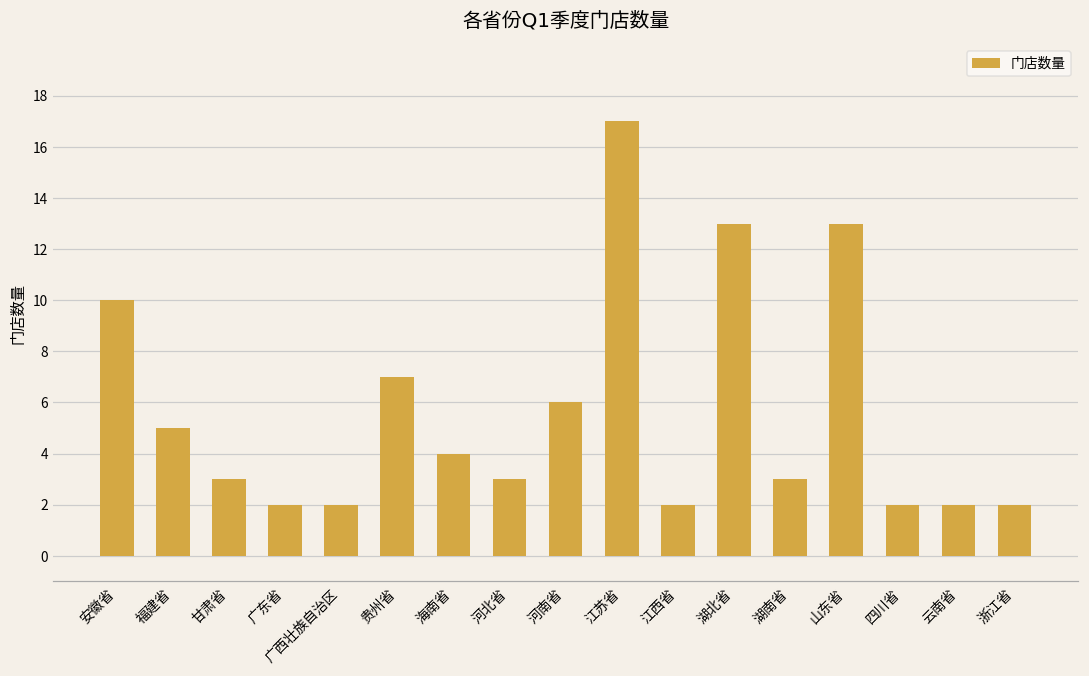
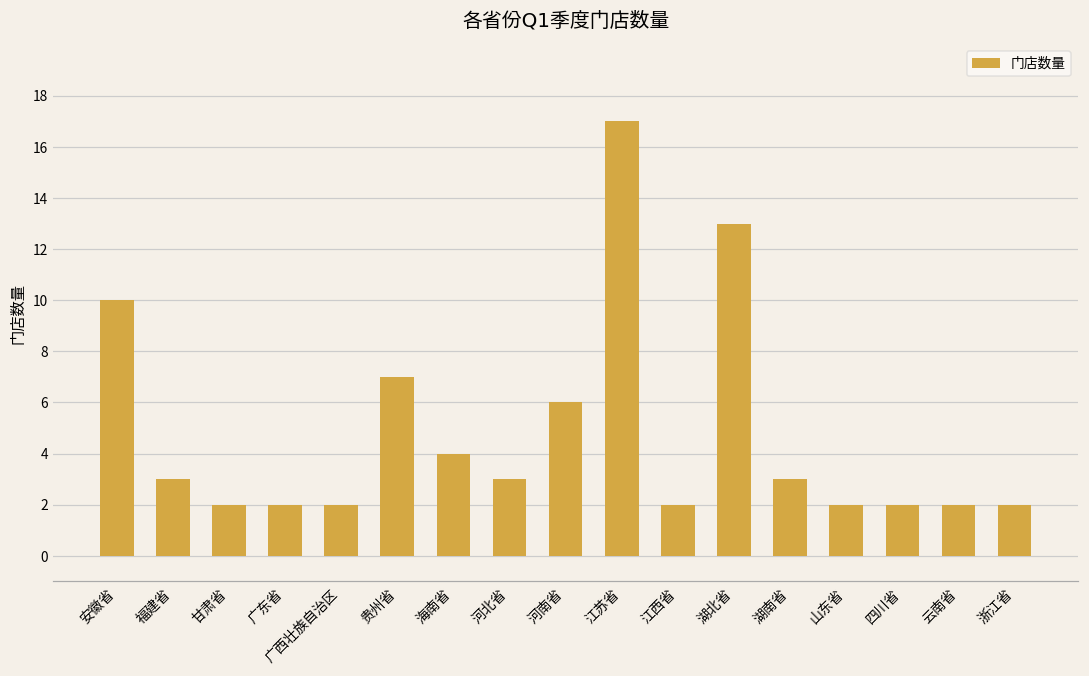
福建省: 5 -> 3
甘肃省: 3 -> 2
山东省: 13 -> 2
